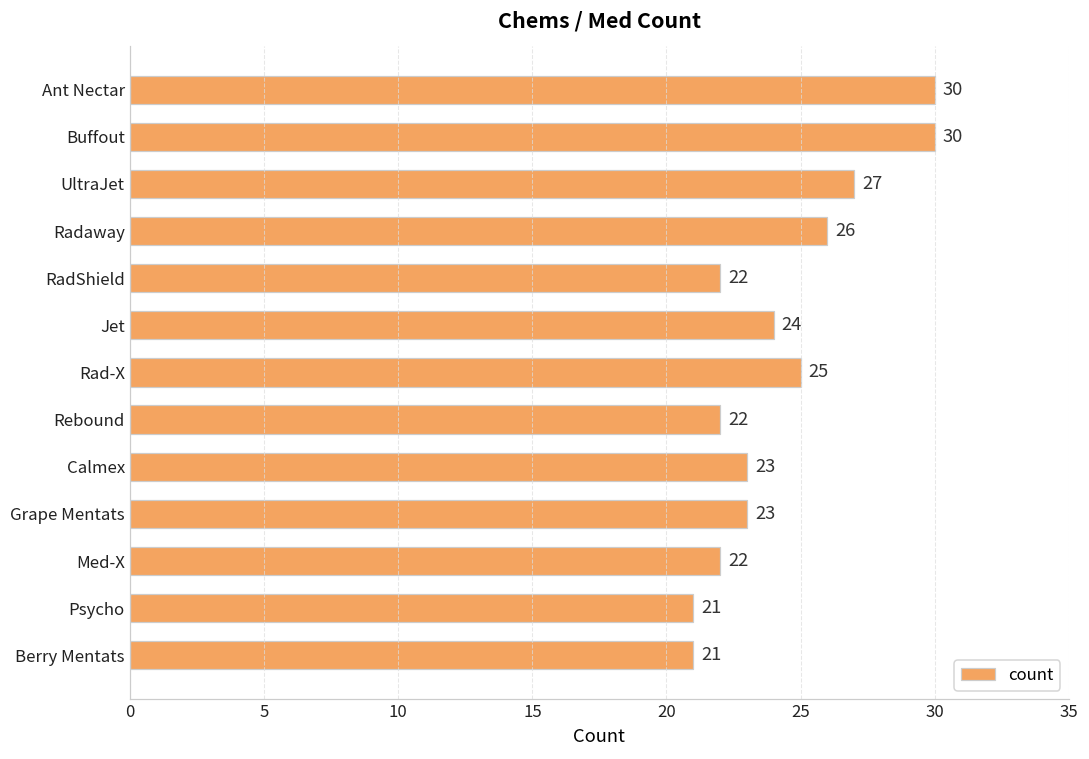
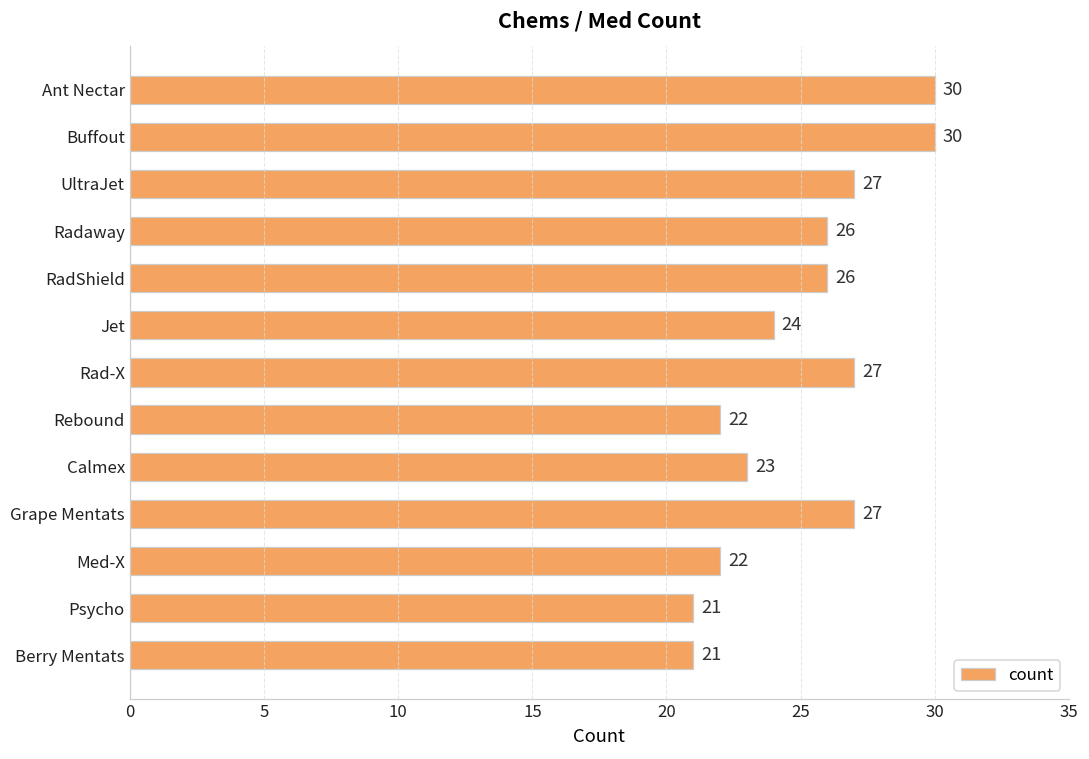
RadShield: 22 -> 26
Rad-X: 25 -> 27
Grape Mentats: 23 -> 27
